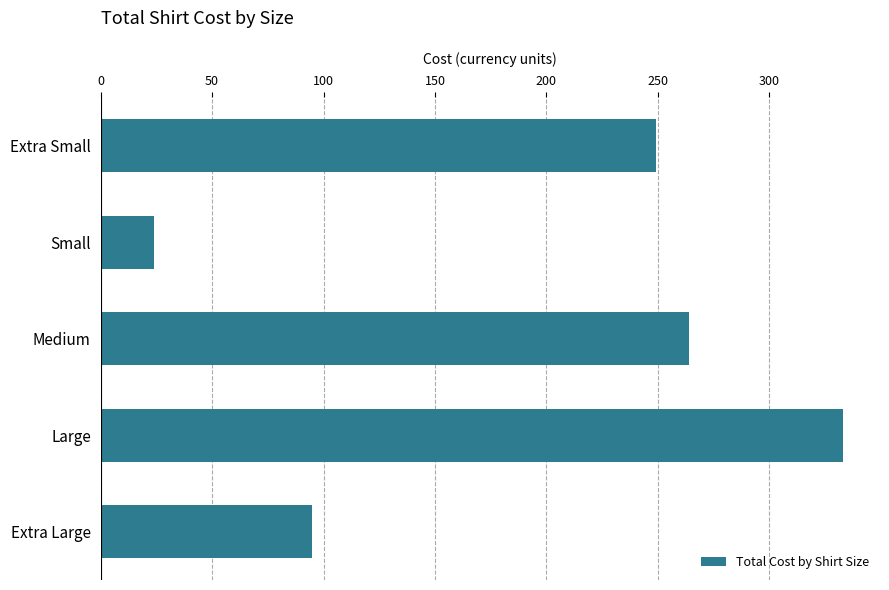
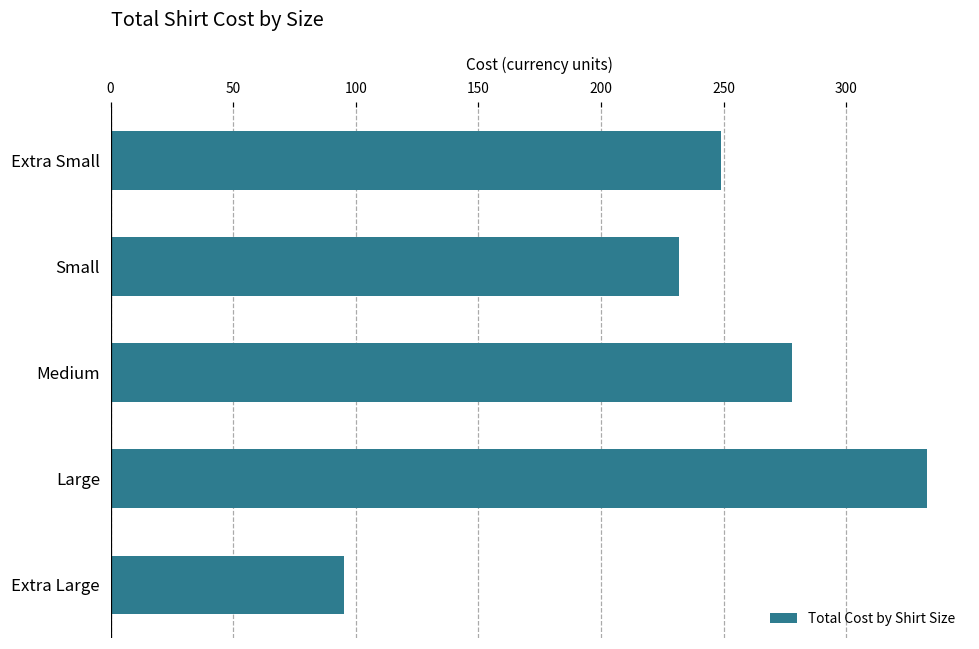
Small: 24 -> 232
Medium: 264 -> 278
